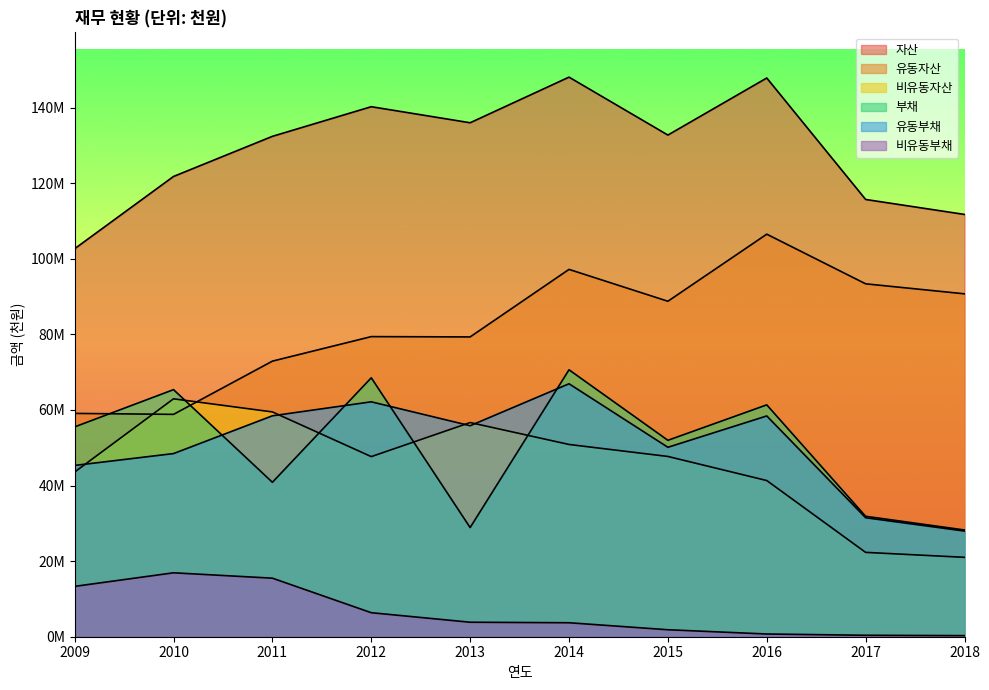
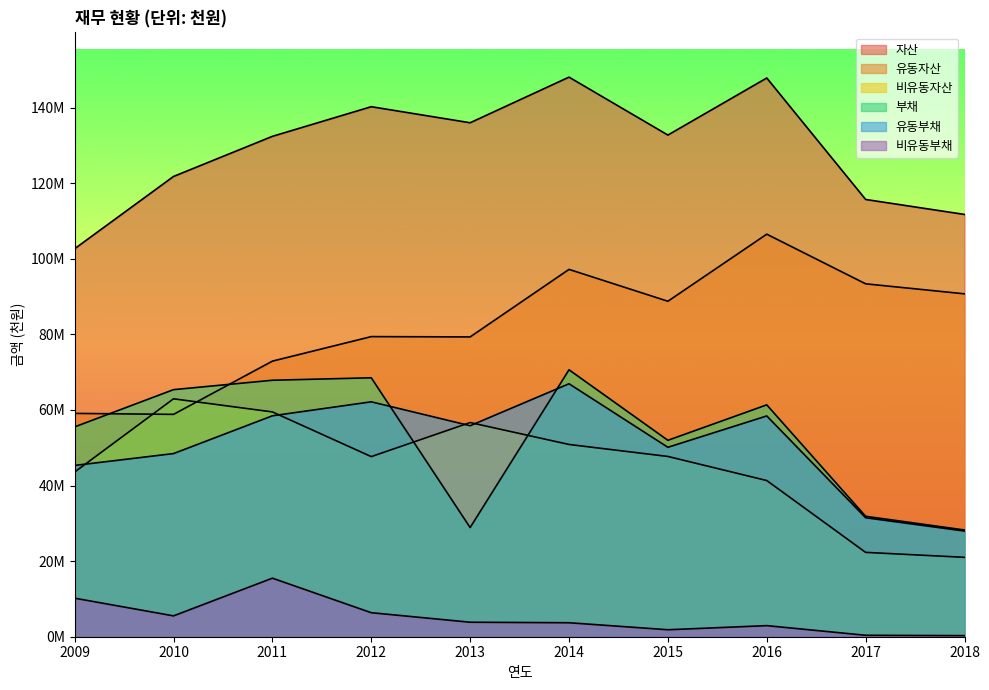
비유동부채, 2009: 13000000 -> 10000000
비유동부채, 2010: 17000000 -> 6000000
부채, 2011: 41000000 -> 68000000
비유동부채, 2016: 1000000 -> 3000000
